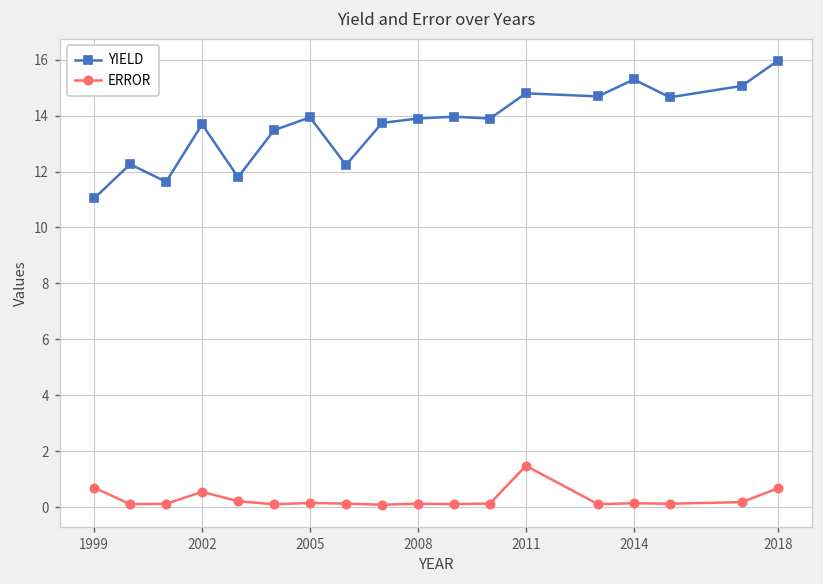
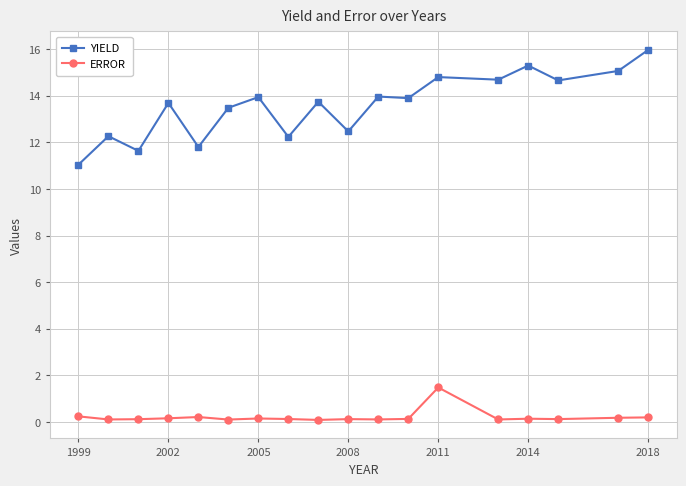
ERROR, 1999: 0.7 -> 0.2
ERROR, 2002: 0.5 -> 0.2
YIELD, 2008: 13.9 -> 12.5
ERROR, 2018: 0.7 -> 0.2
